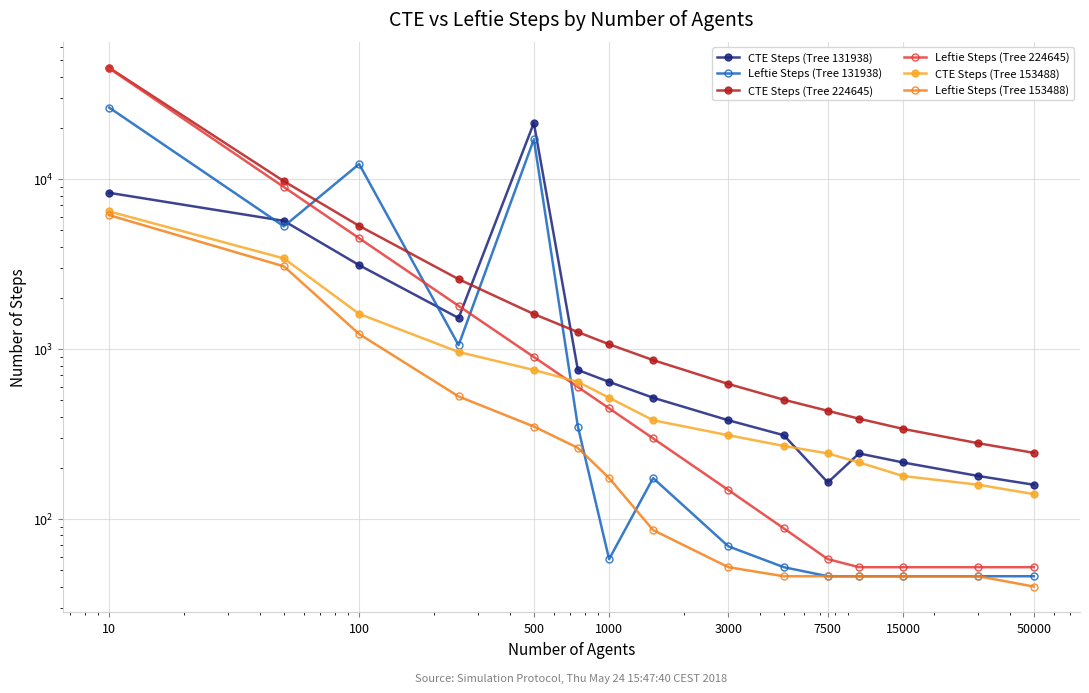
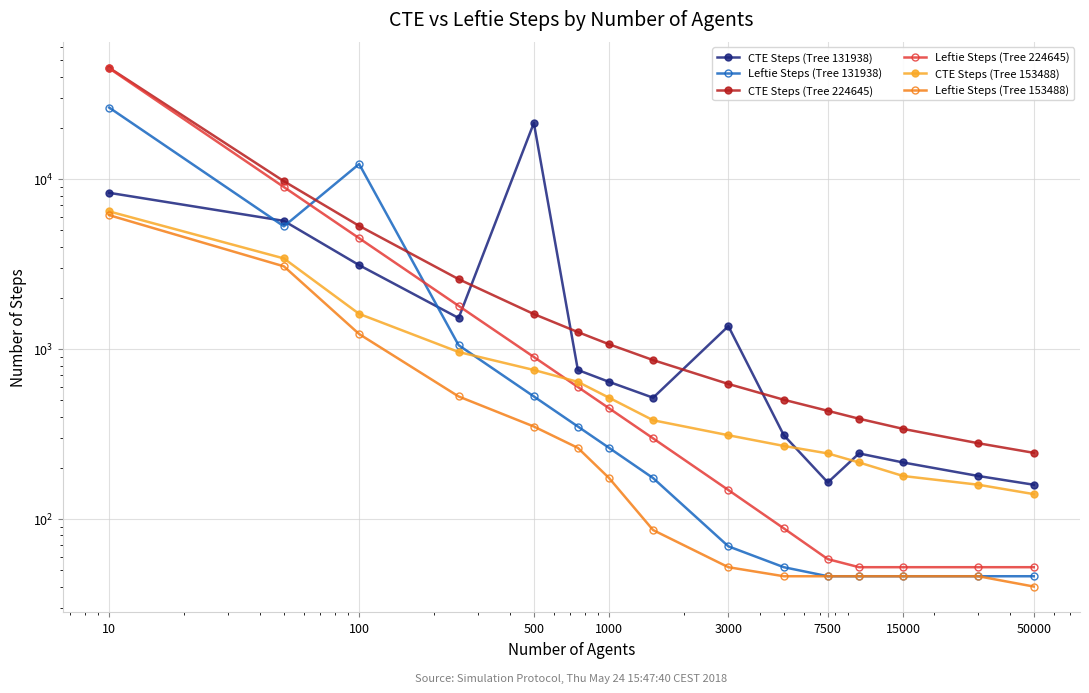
Leftie Steps (Tree 131938), 500: 17000 -> 530
Leftie Steps (Tree 131938), 1000: 58 -> 260
CTE Steps (Tree 131938), 3000: 380 -> 1400
